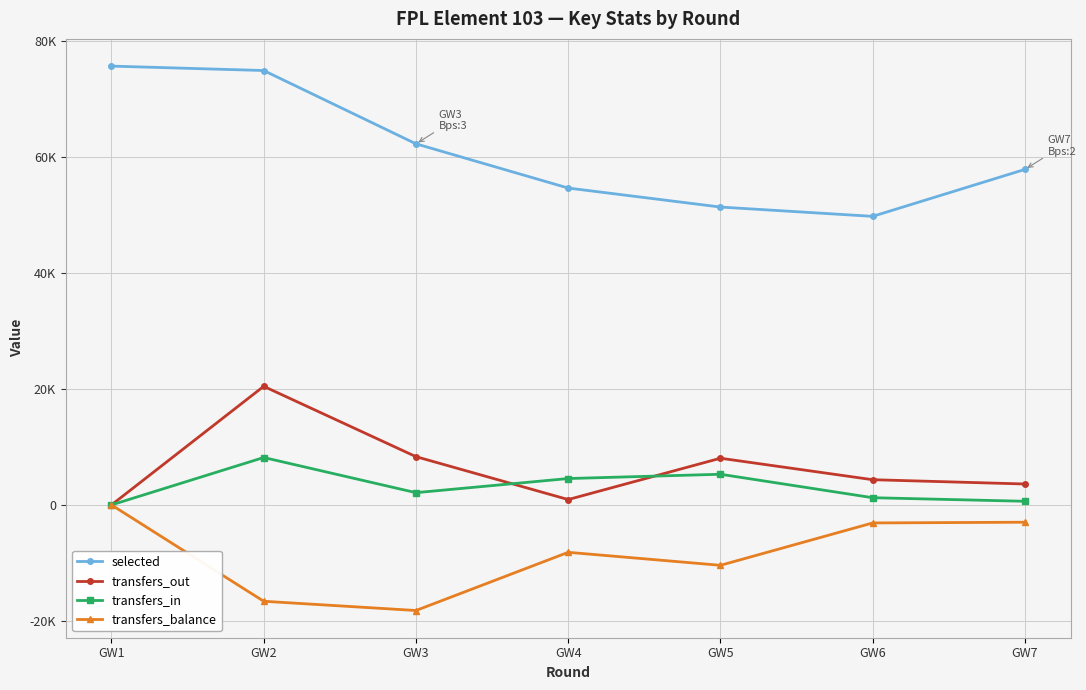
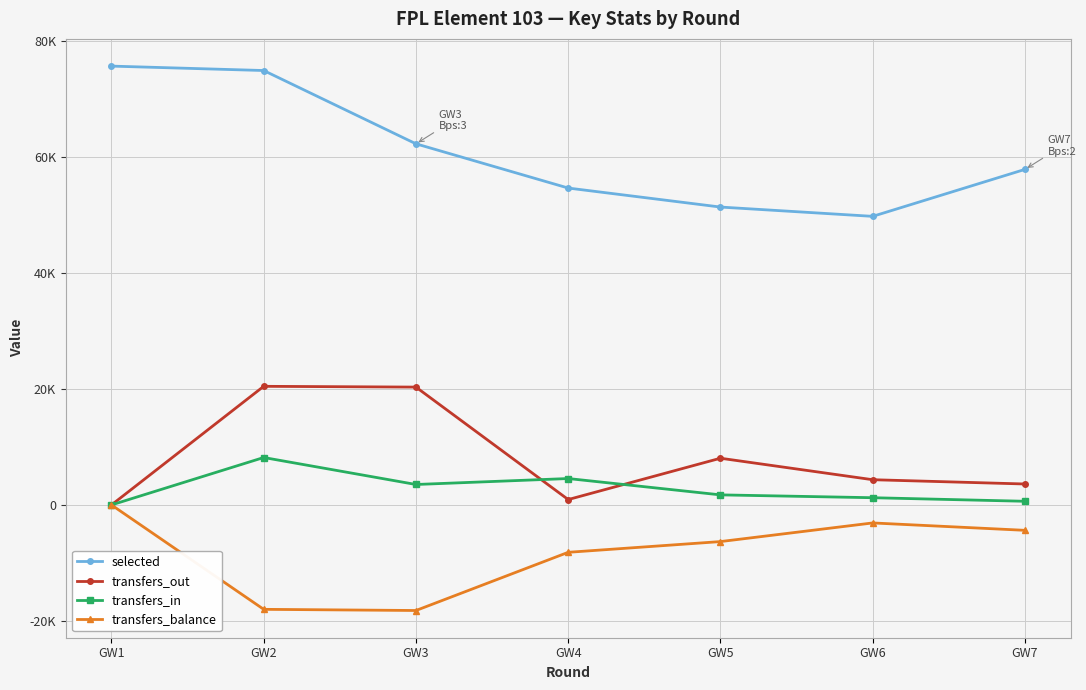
transfers_balance, GW2: -17000 -> -18000
transfers_out, GW3: 8000 -> 20000
transfers_in, GW3: 2000 -> 4000
transfers_in, GW5: 5000 -> 2000
transfers_balance, GW5: -10000 -> -6000
transfers_balance, GW7: -3000 -> -4000
